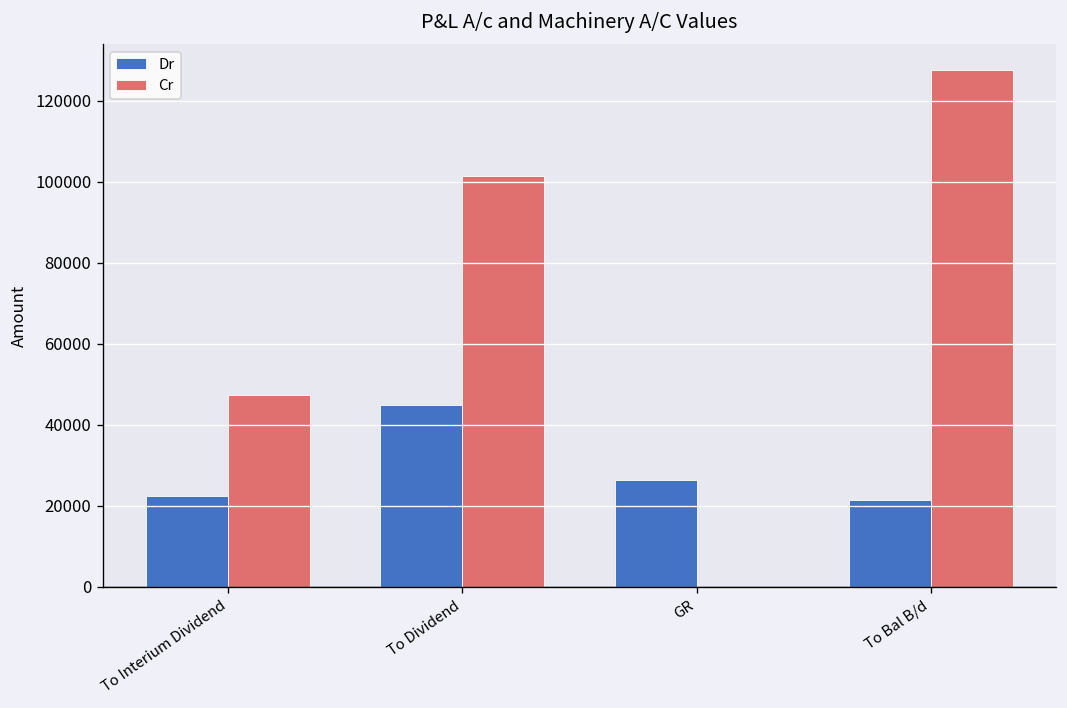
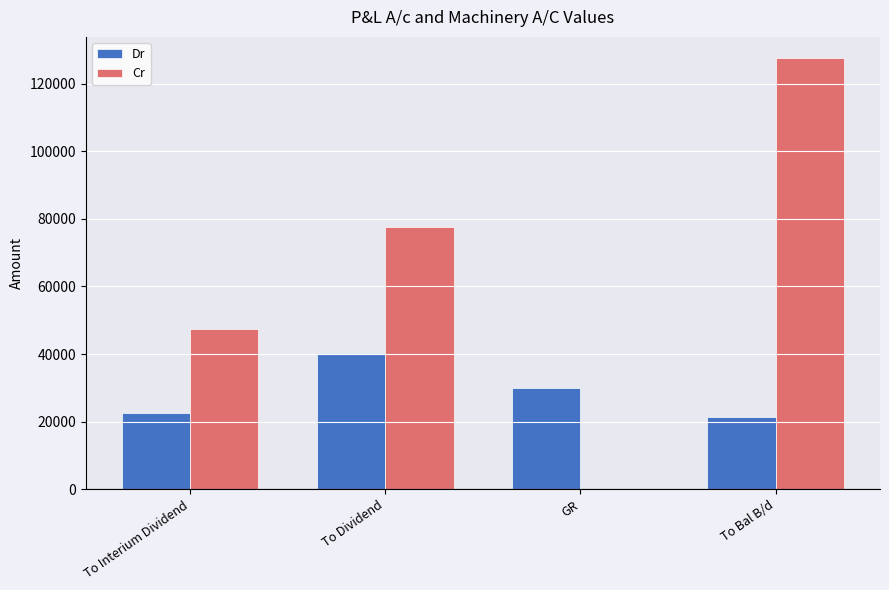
Dr, To Dividend: 45000 -> 40000
Cr, To Dividend: 101000 -> 78000
Dr, GR: 26000 -> 30000
